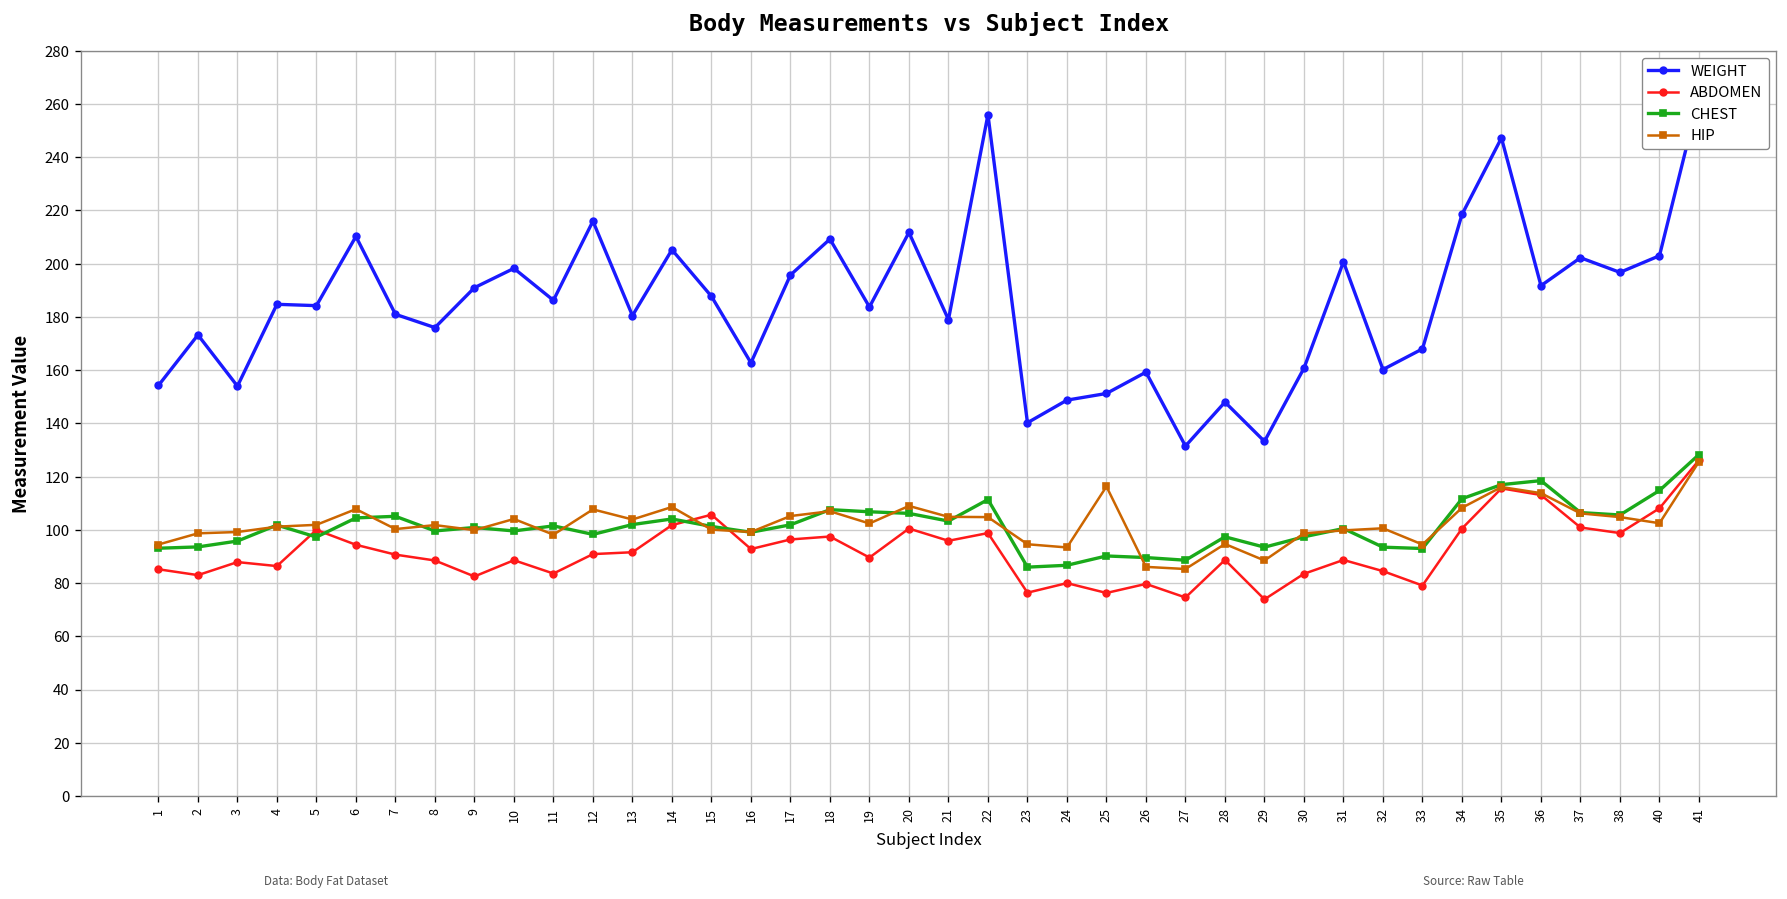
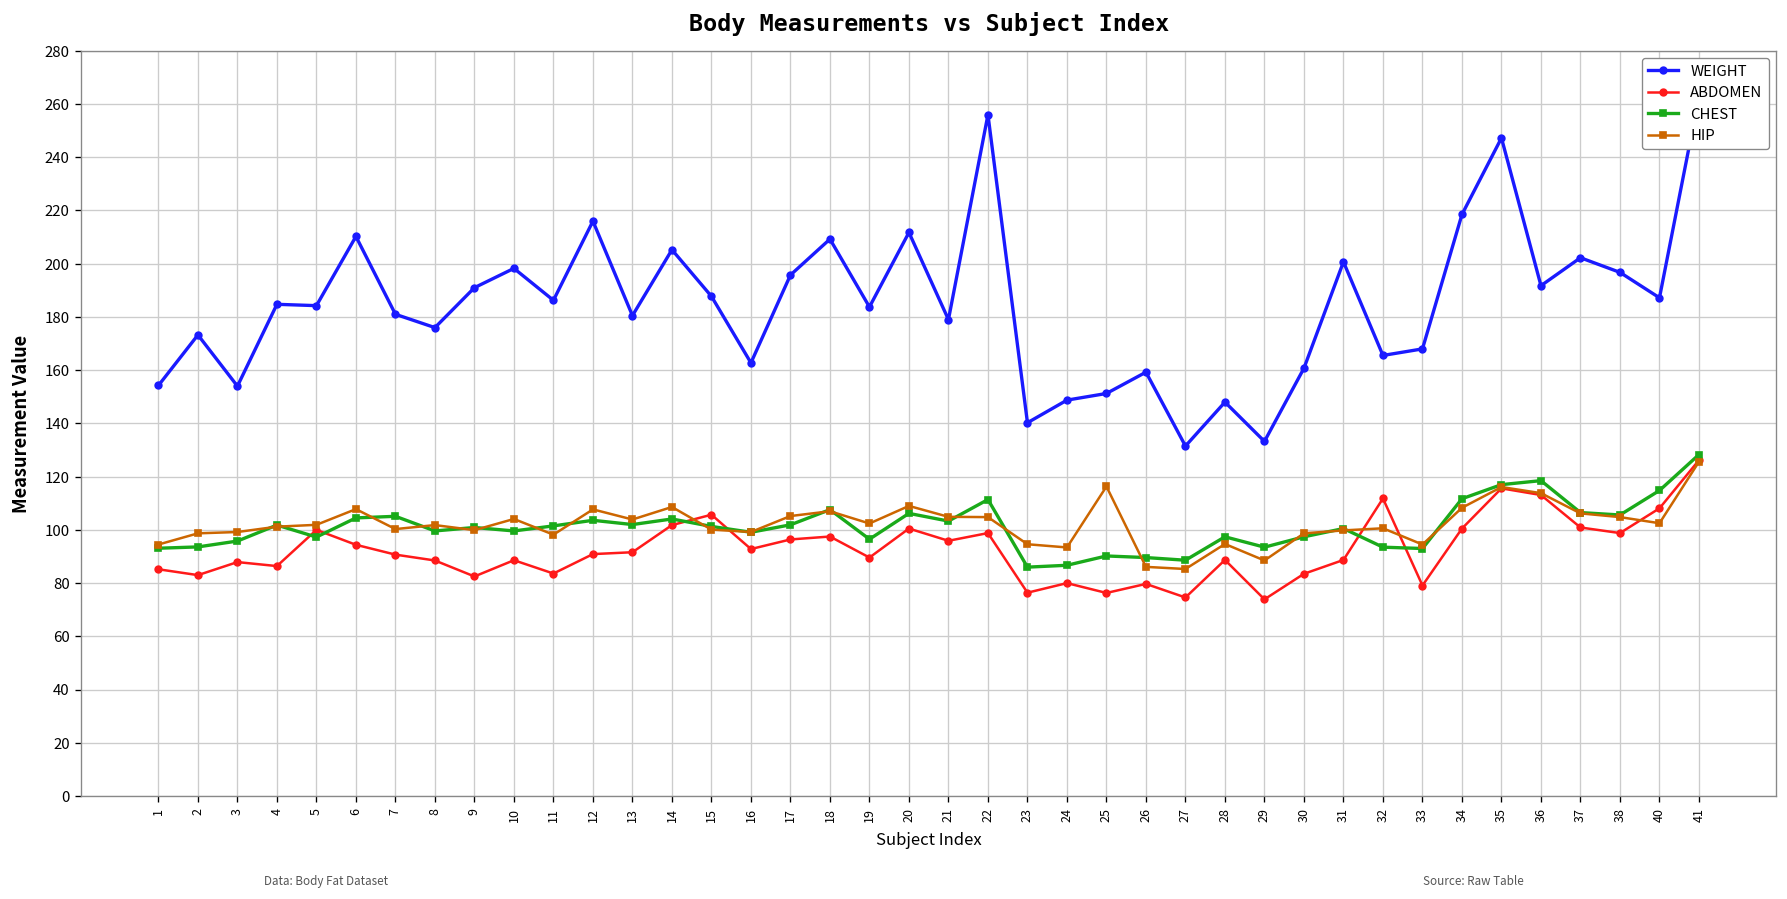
CHEST, 12: 98 -> 104
CHEST, 19: 107 -> 97
WEIGHT, 32: 160 -> 166
ABDOMEN, 32: 85 -> 112
WEIGHT, 40: 203 -> 187
